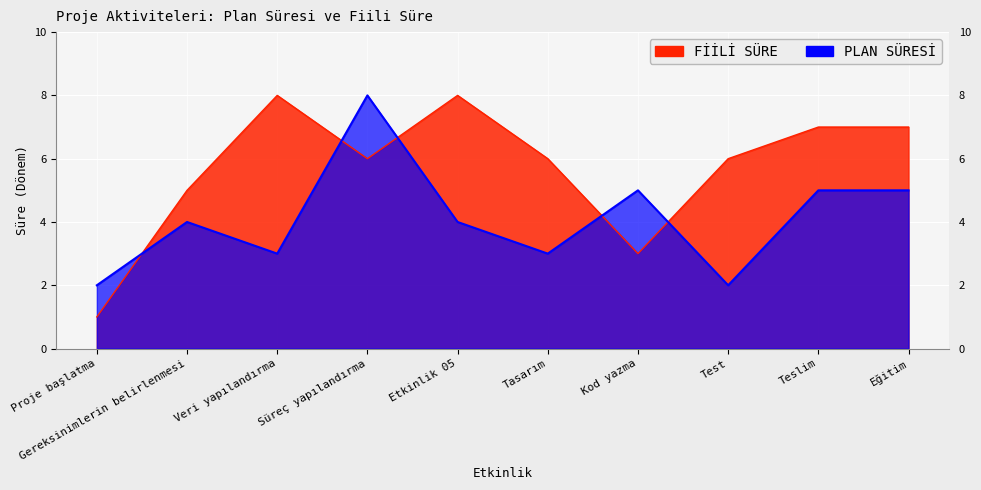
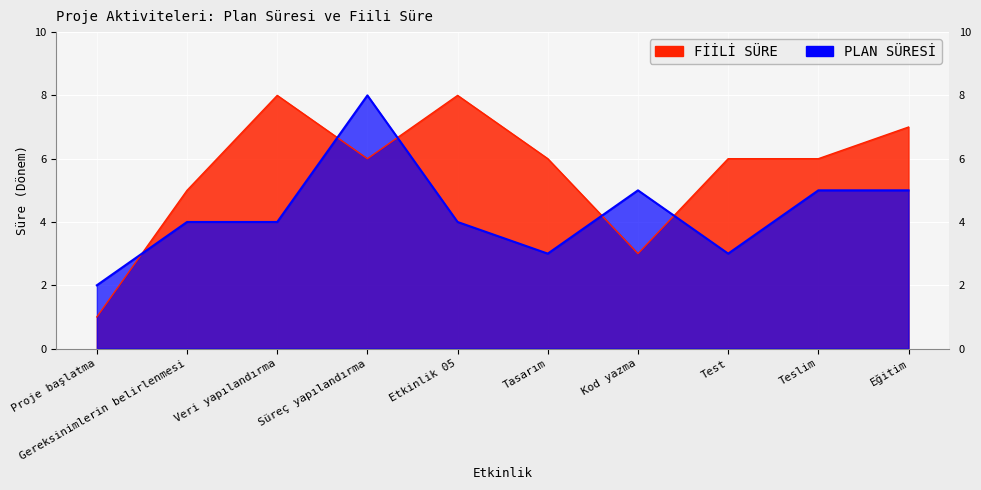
PLAN SÜRESİ, Veri yapılandırma: 3 -> 4
PLAN SÜRESİ, Test: 2 -> 3
FİİLİ SÜRE, Teslim: 7 -> 6
